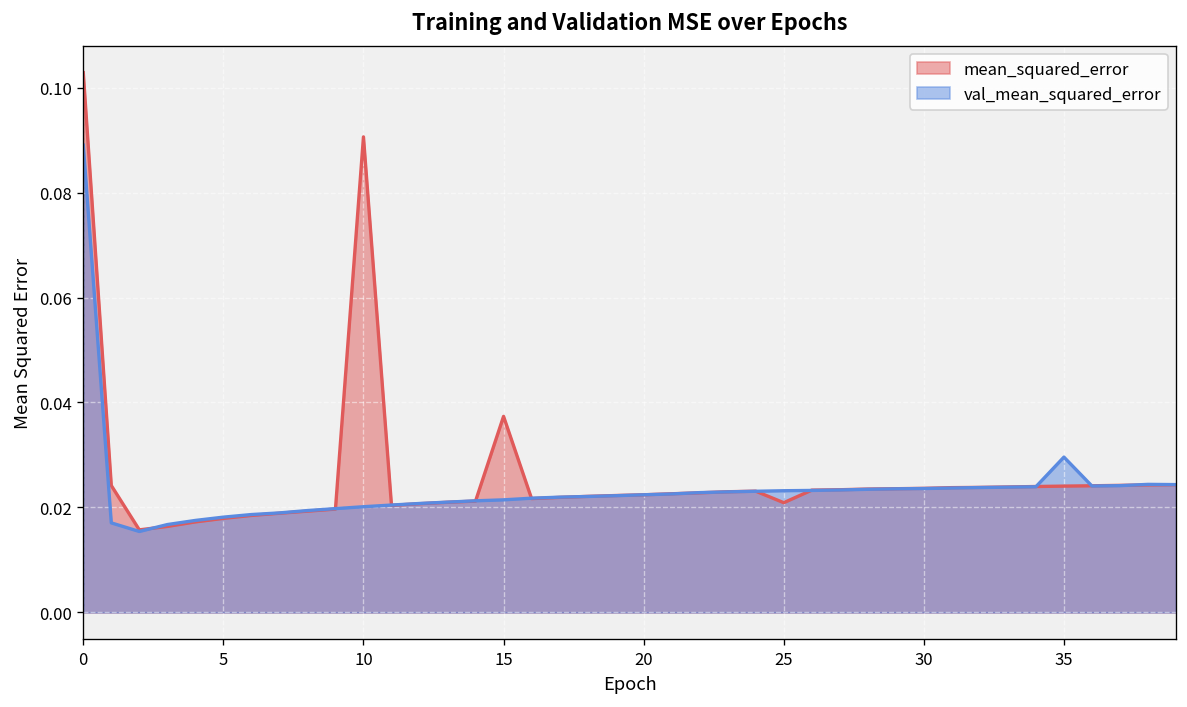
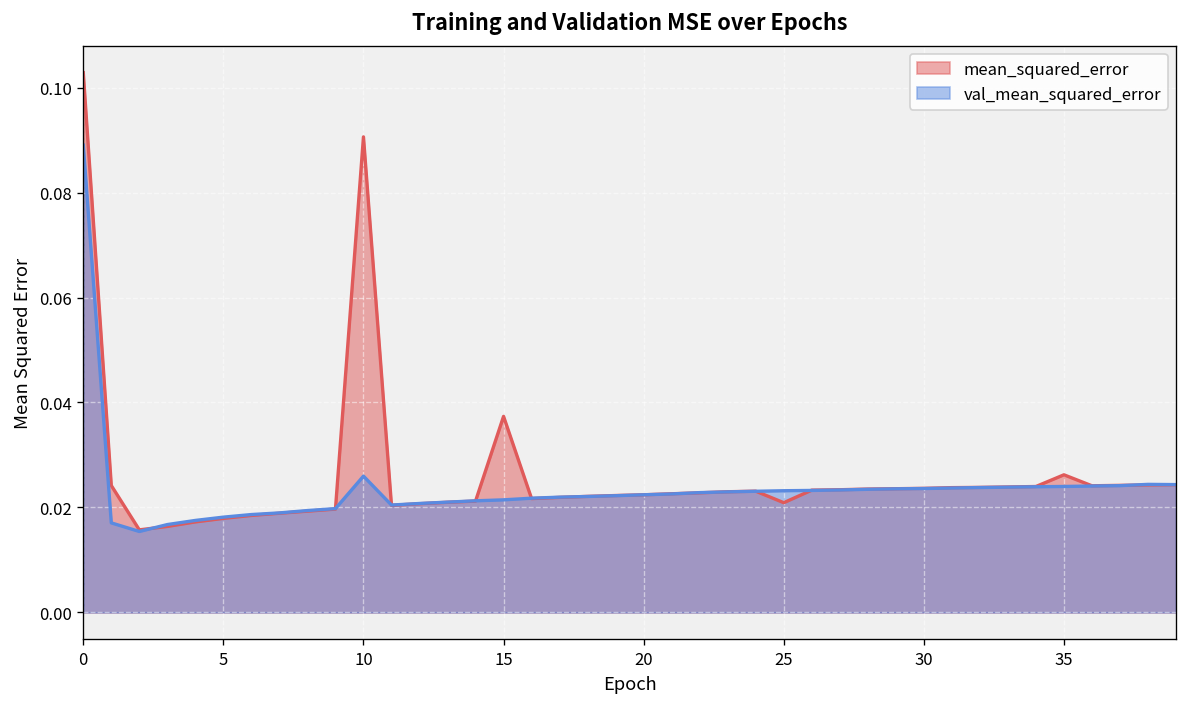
val_mean_squared_error, 10: 0.020 -> 0.026
mean_squared_error, 35: 0.024 -> 0.026
val_mean_squared_error, 35: 0.030 -> 0.024
